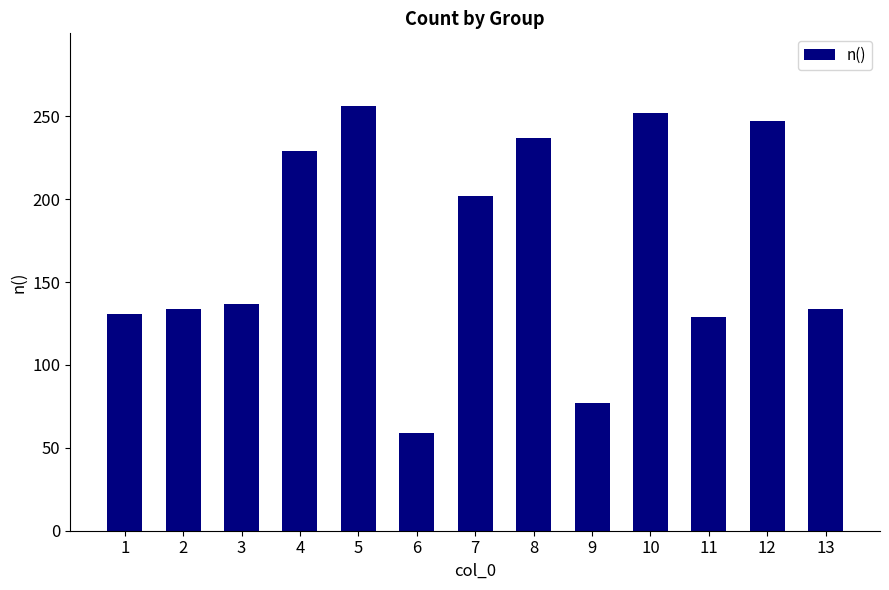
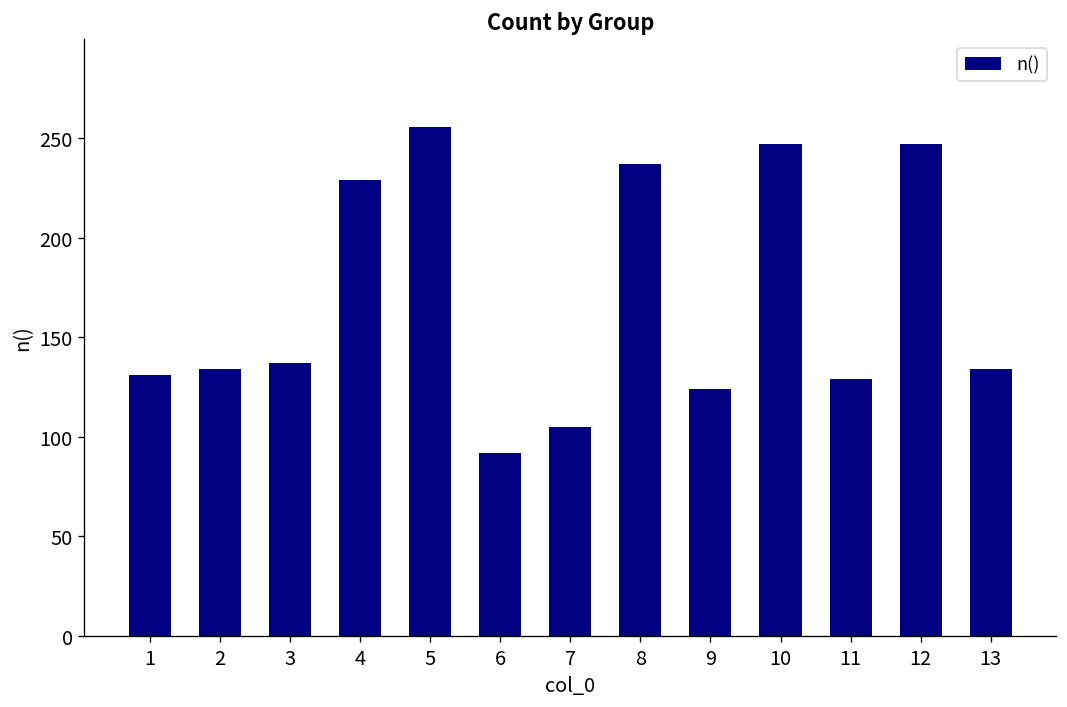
6: 59 -> 92
7: 202 -> 105
9: 77 -> 124
10: 252 -> 247
